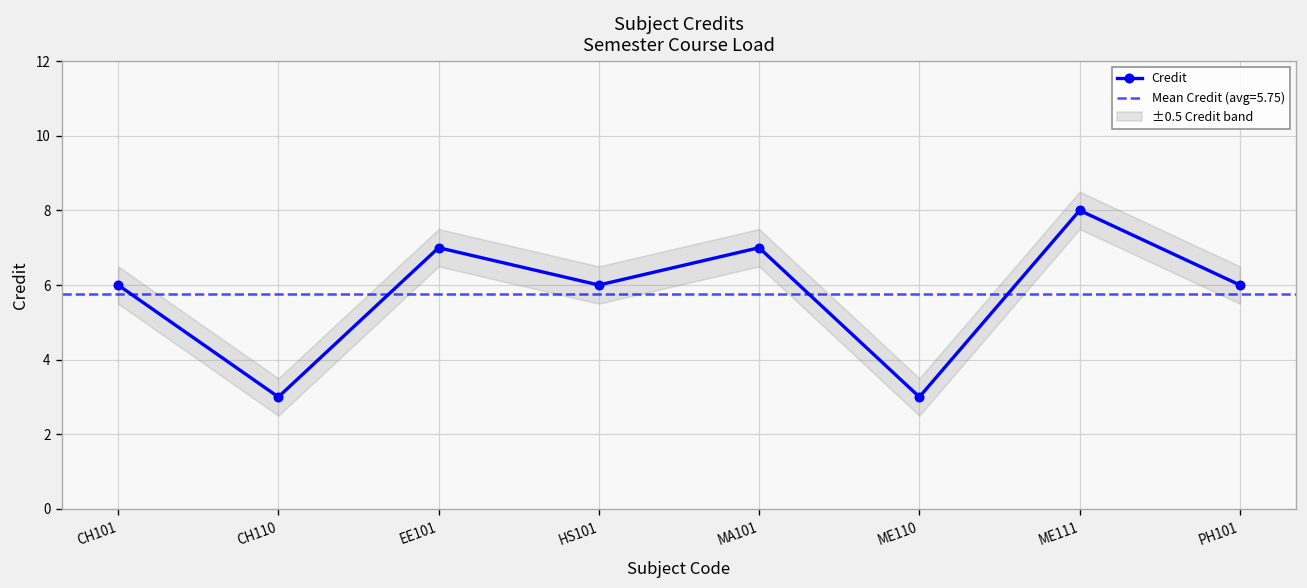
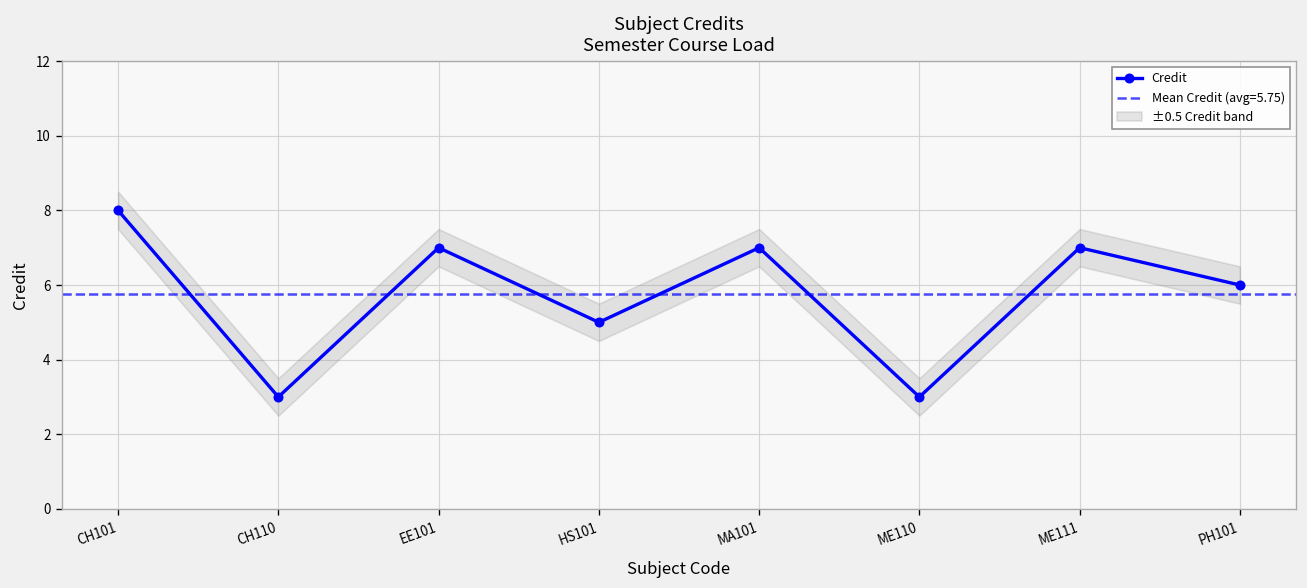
Credit, CH101: 6 -> 8
Credit, HS101: 6 -> 5
Credit, ME111: 8 -> 7
